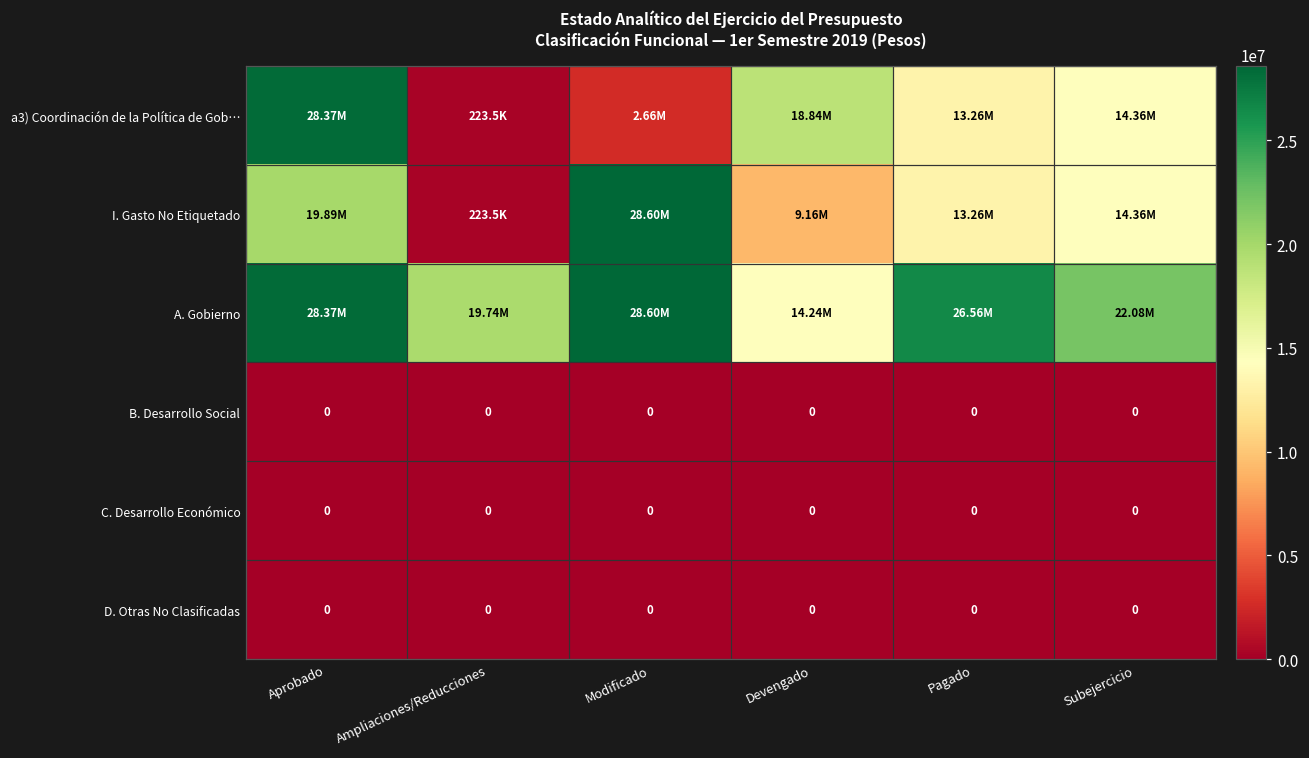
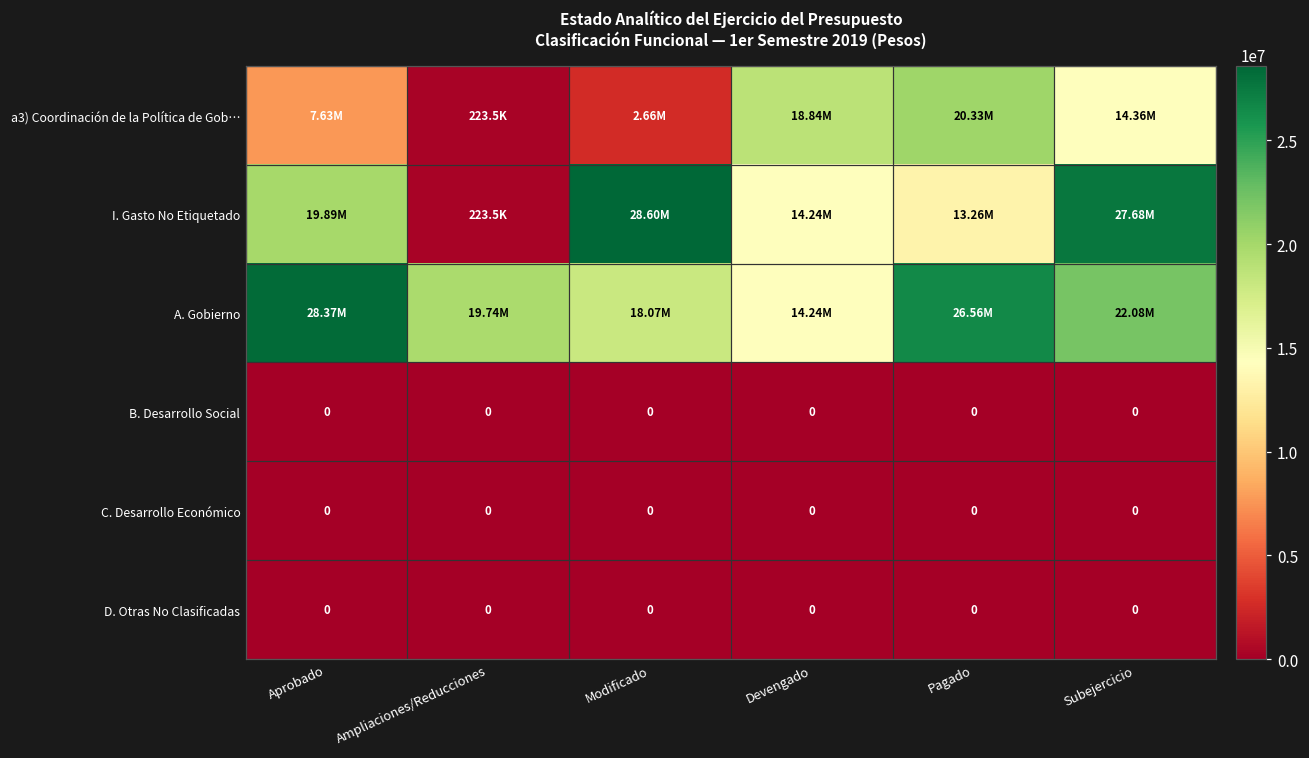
a3) Coordinación de la Política de Gob…, Aprobado: 28.37M -> 7.63M
a3) Coordinación de la Política de Gob…, Pagado: 13.26M -> 20.33M
I. Gasto No Etiquetado, Devengado: 9.16M -> 14.24M
I. Gasto No Etiquetado, Subejercicio: 14.36M -> 27.68M
A. Gobierno, Modificado: 28.60M -> 18.07M
